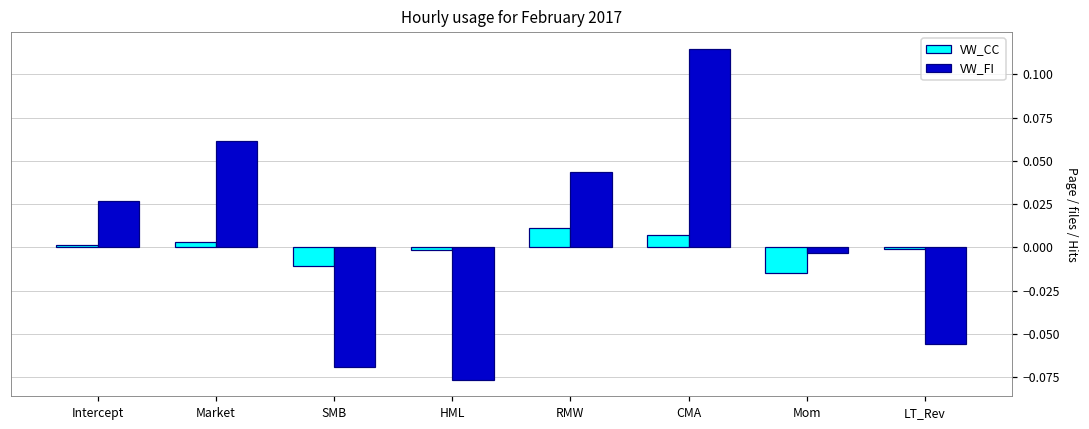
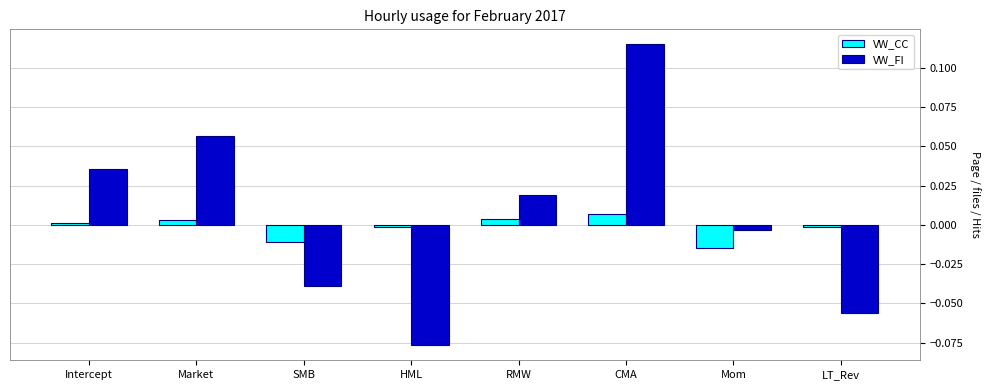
VW_FI, Intercept: 0.027 -> 0.036
VW_FI, Market: 0.062 -> 0.056
VW_FI, SMB: -0.069 -> -0.039
VW_CC, RMW: 0.011 -> 0.004
VW_FI, RMW: 0.043 -> 0.019
